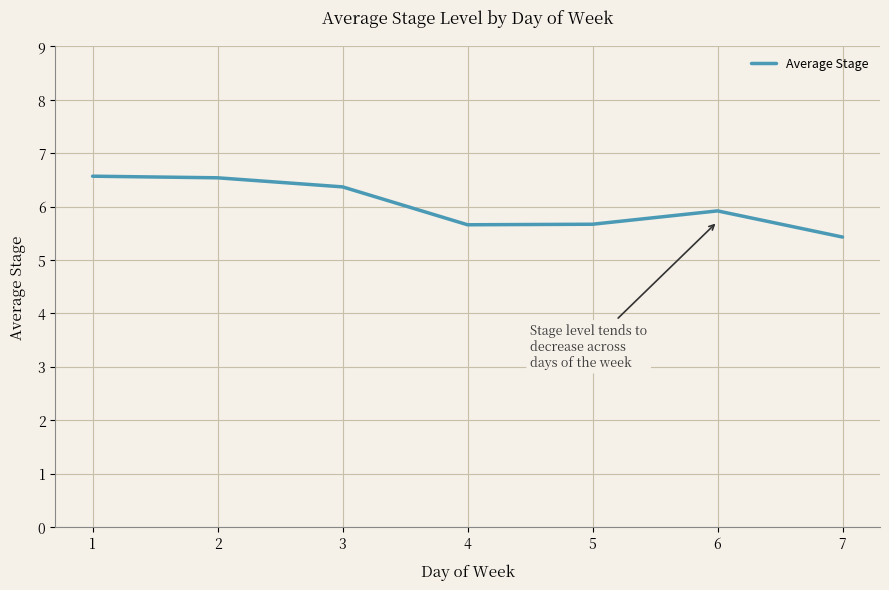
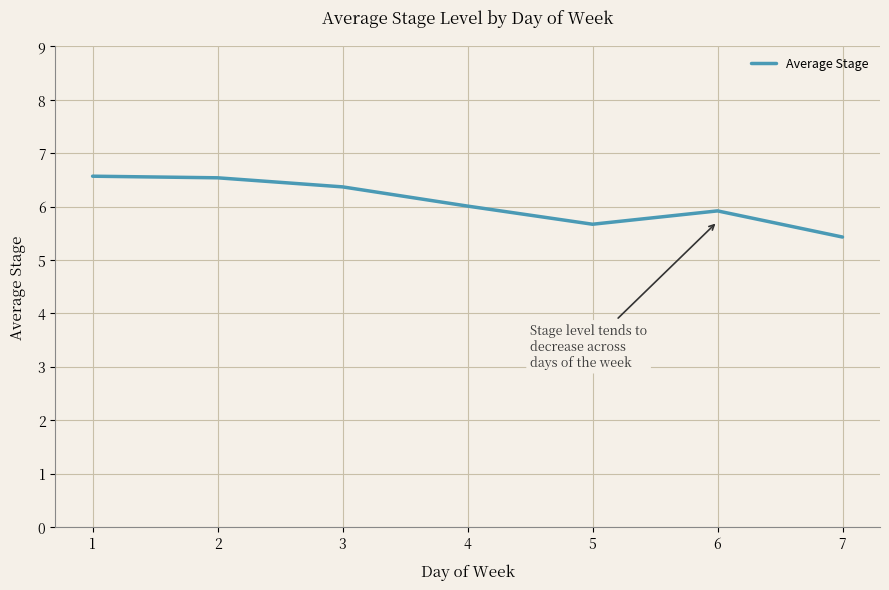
4: 5.7 -> 6.0
